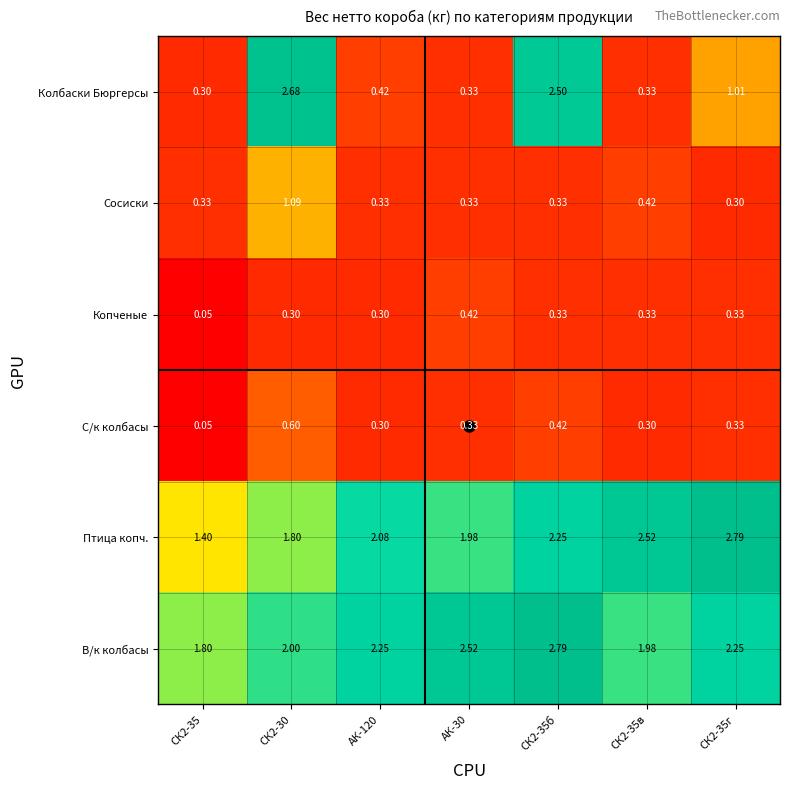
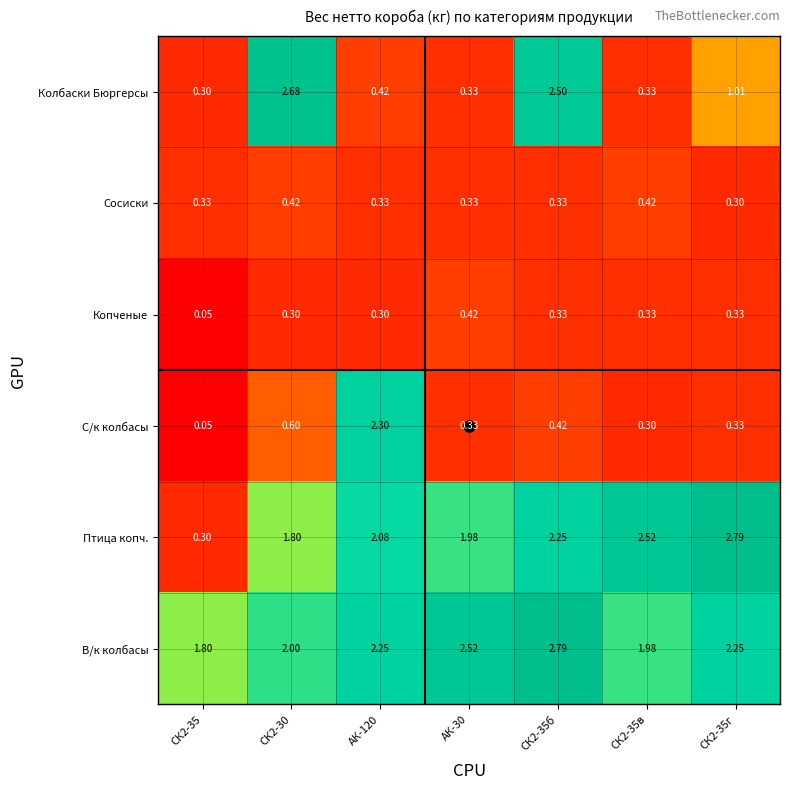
Сосиски, СК2-30: 1.09 -> 0.42
С/к колбасы, АК-120: 0.30 -> 2.30
Птица копч., СК2-35: 1.40 -> 0.30
